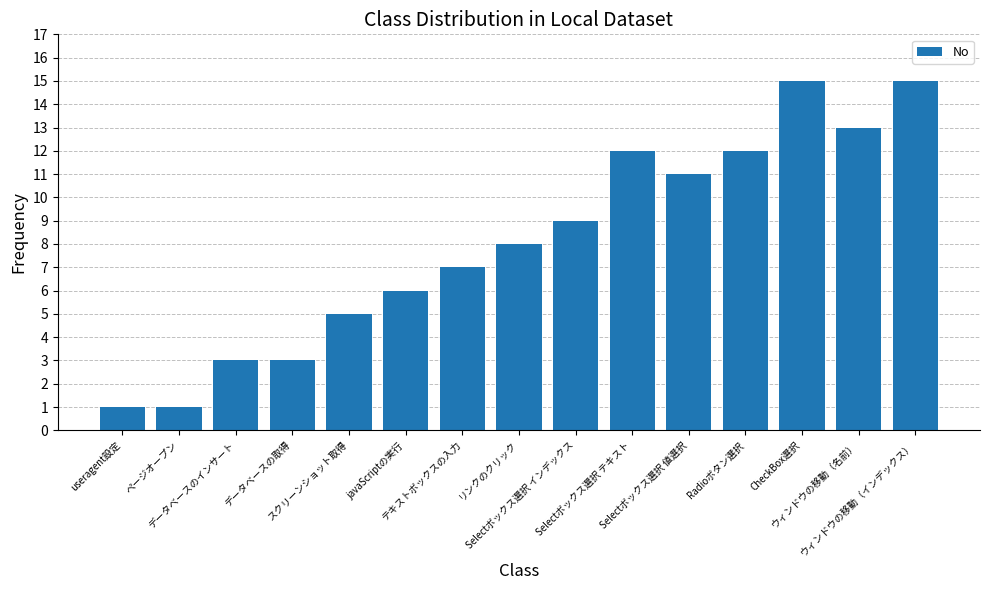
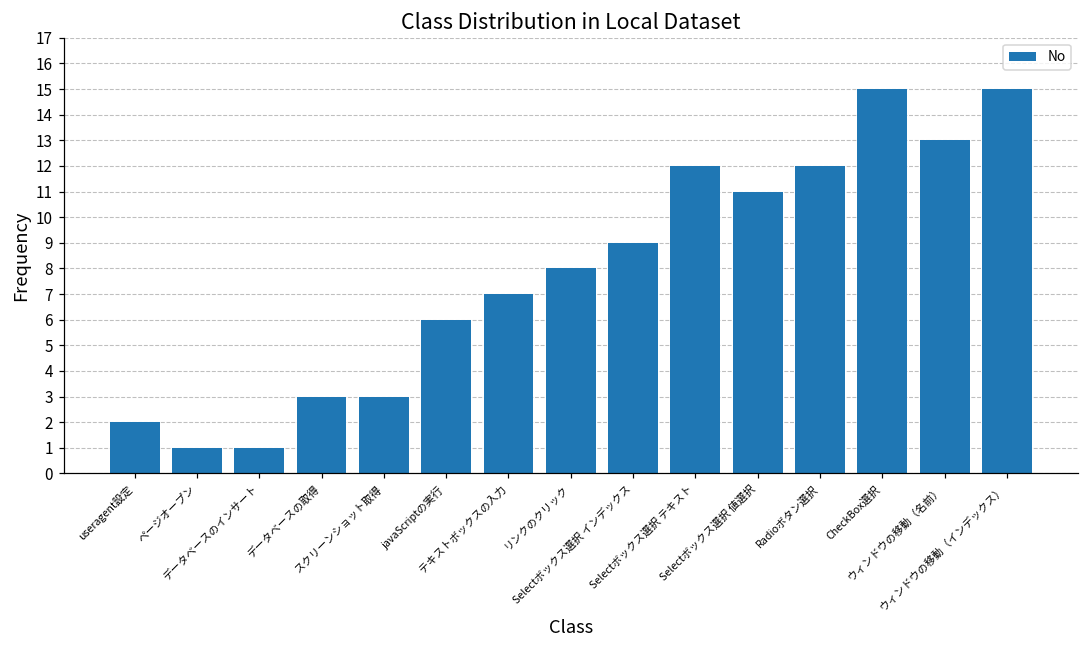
useragent設定: 1 -> 2
データベースのインサート: 3 -> 1
スクリーンショット取得: 5 -> 3
